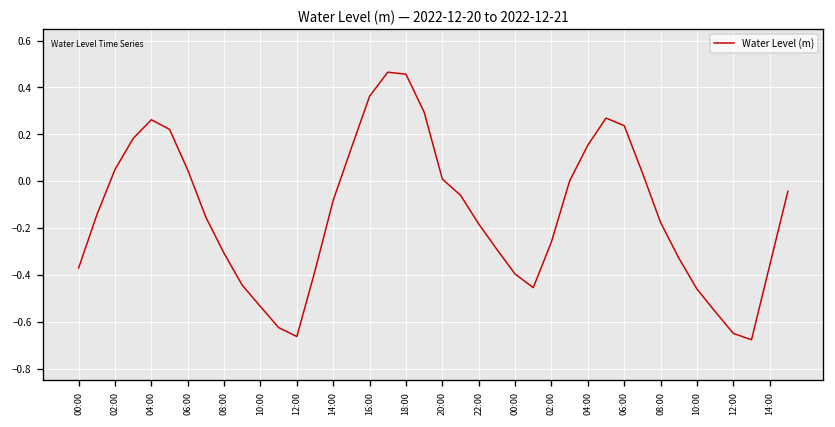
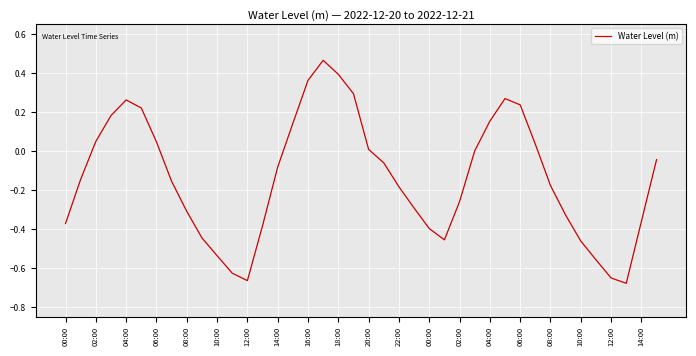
18:00: 0.46 -> 0.39
